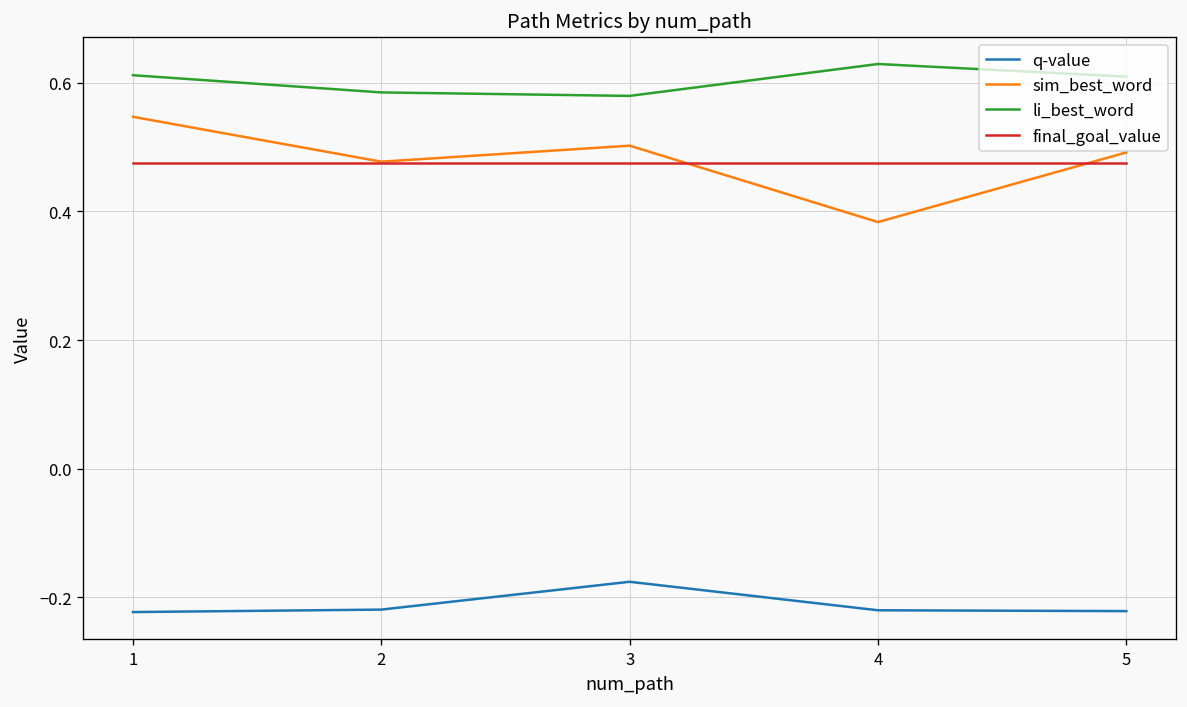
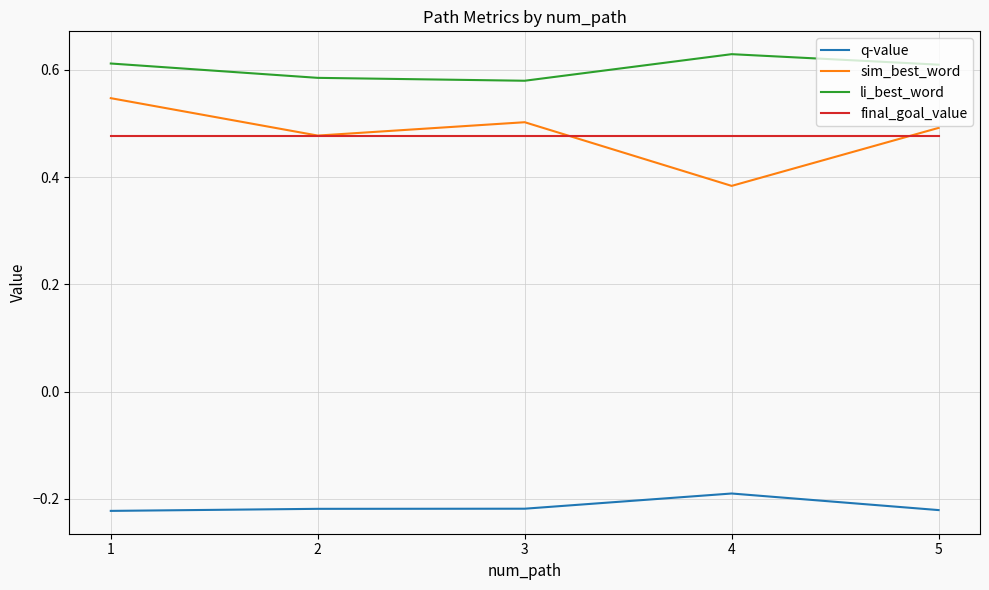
q-value, 3: -0.18 -> -0.22
q-value, 4: -0.22 -> -0.19
